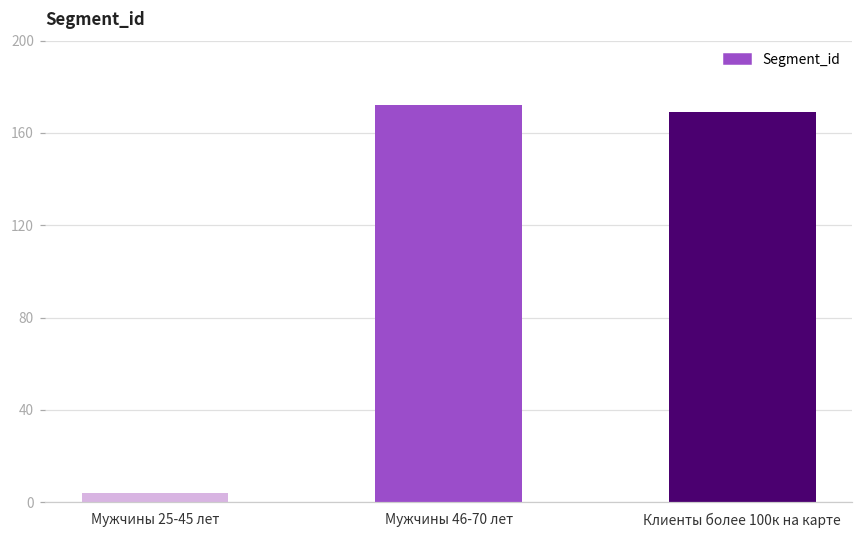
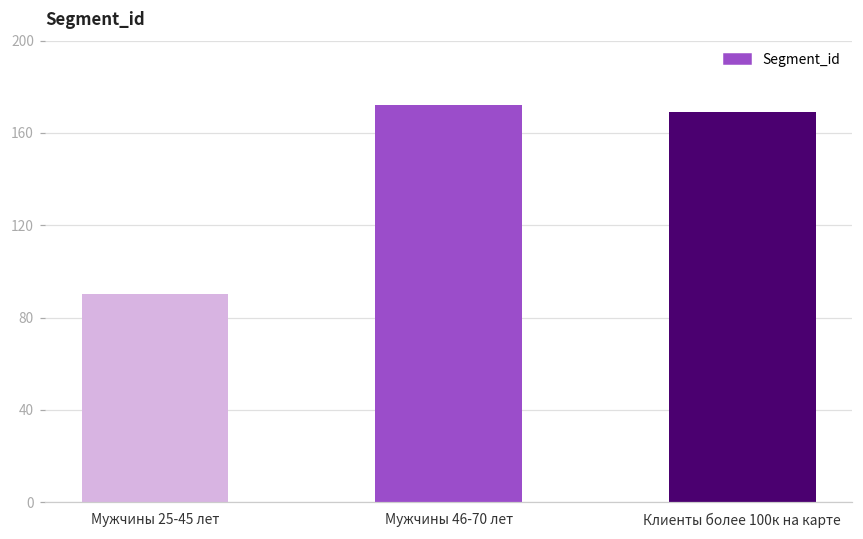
Мужчины 25-45 лет: 4 -> 90
